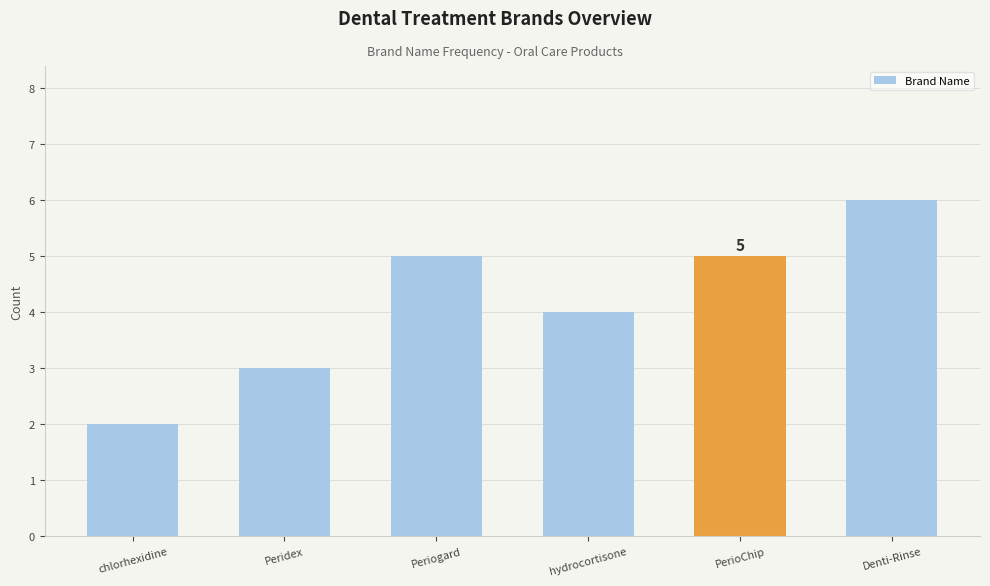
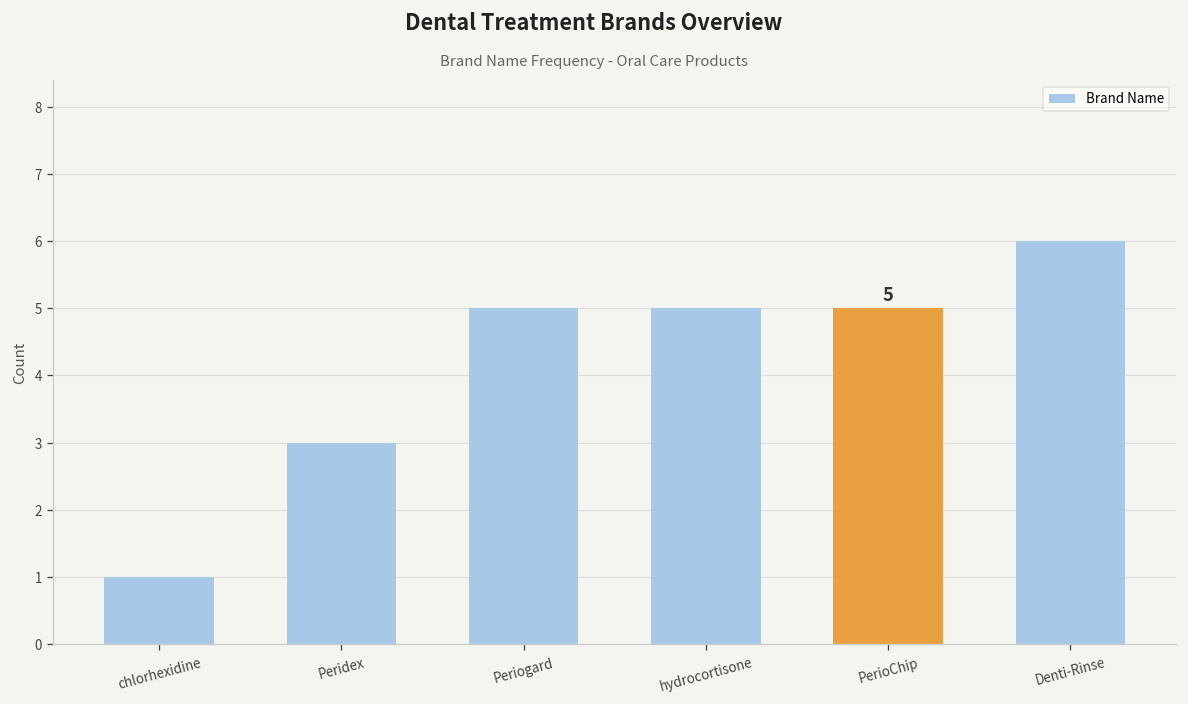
chlorhexidine: 2 -> 1
hydrocortisone: 4 -> 5
